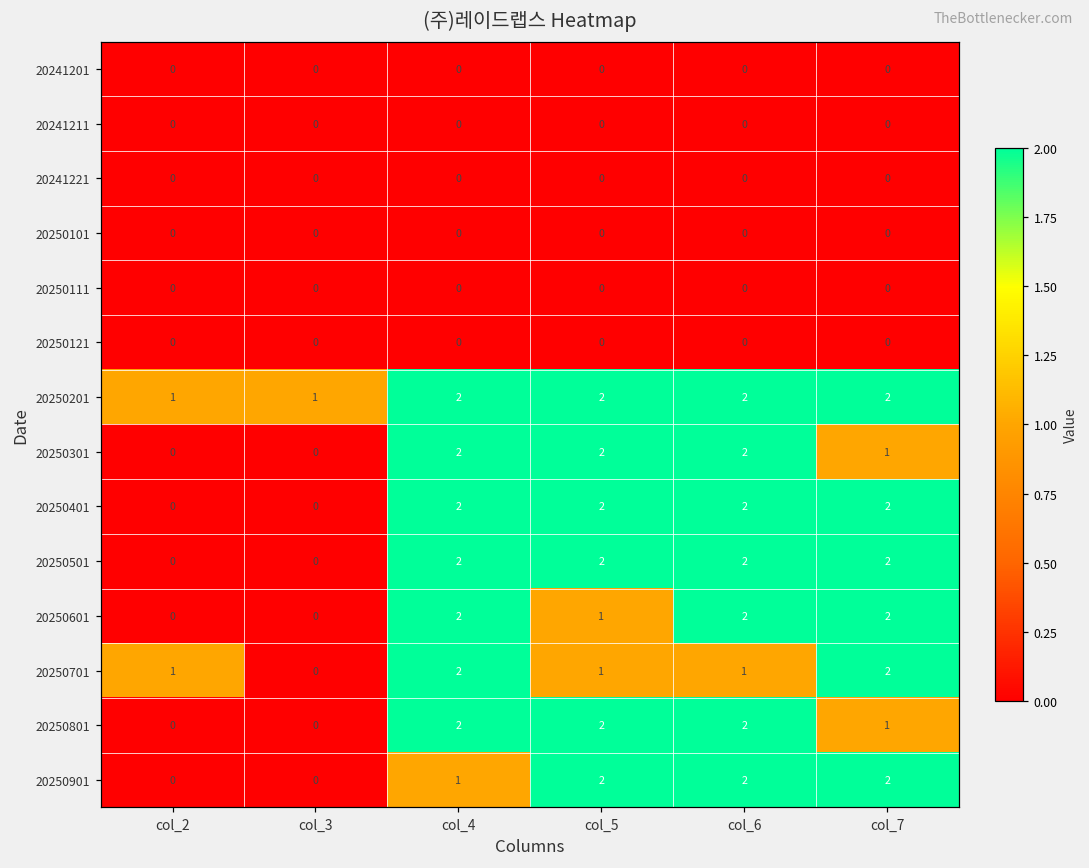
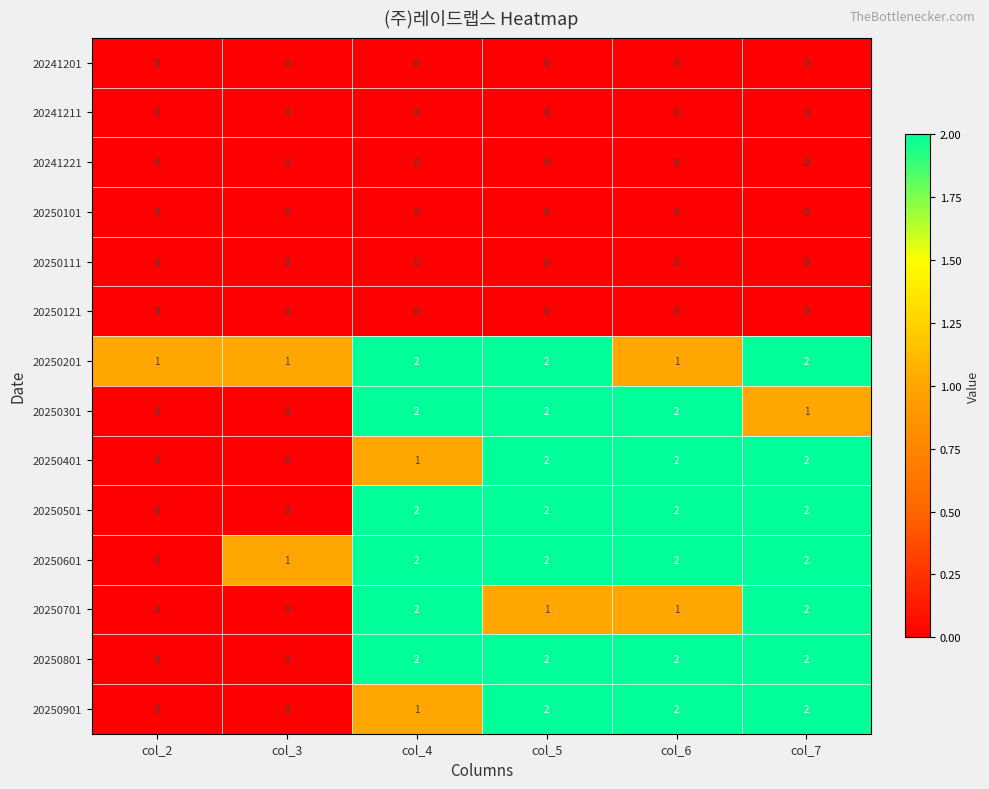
20250201, col_6: 2 -> 1
20250401, col_4: 2 -> 1
20250601, col_3: 0 -> 1
20250601, col_5: 1 -> 2
20250701, col_2: 1 -> 0
20250801, col_7: 1 -> 2
